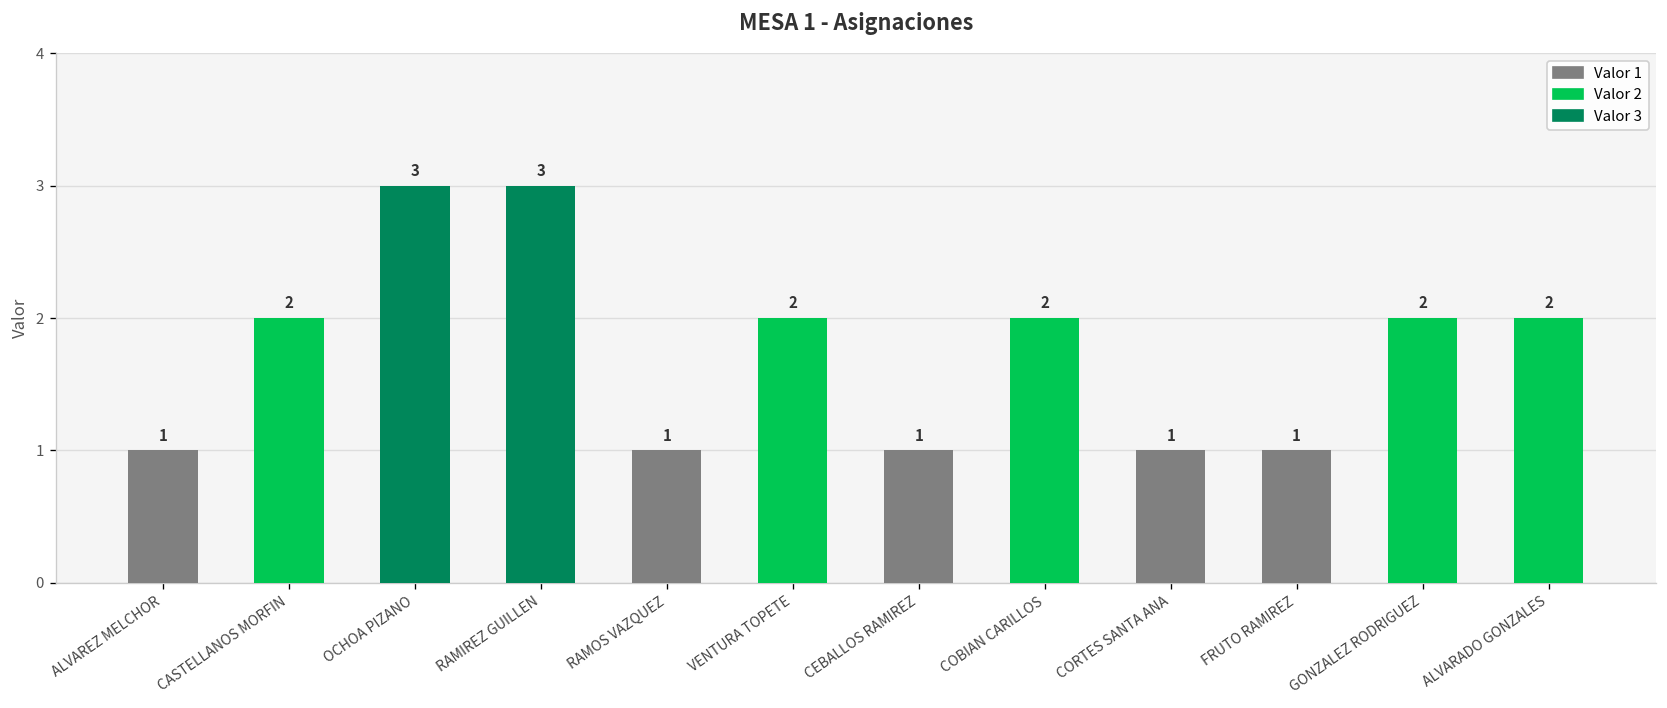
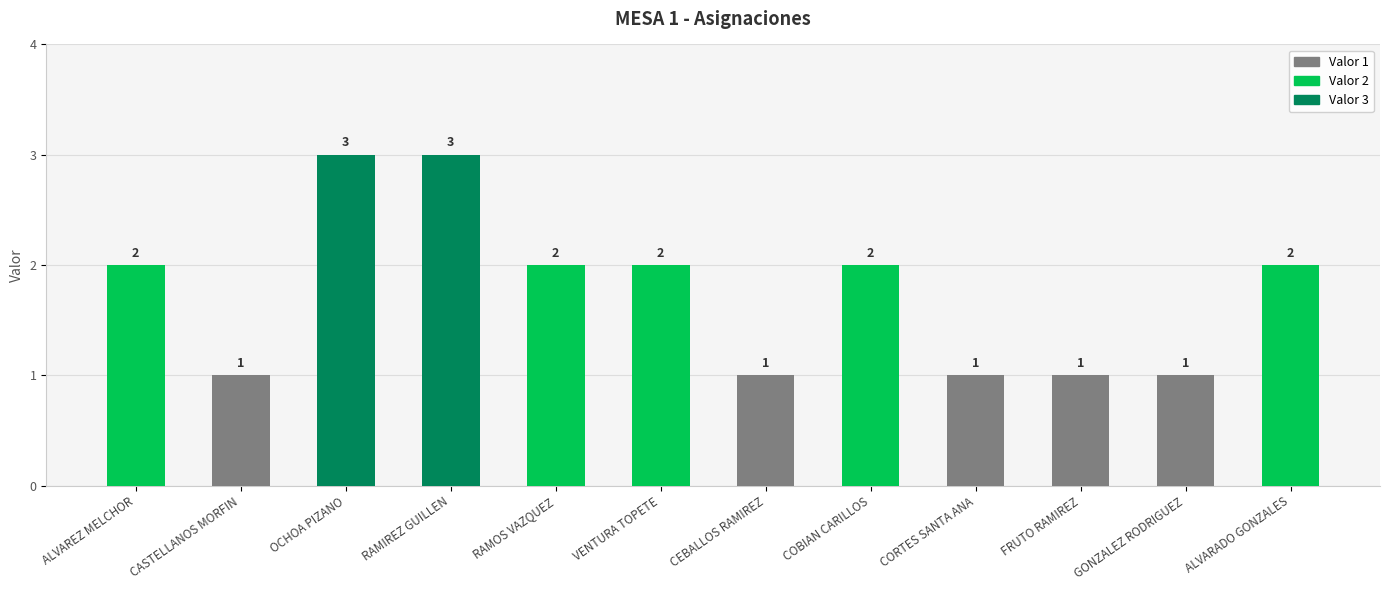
ALVAREZ MELCHOR: 1 -> 2
CASTELLANOS MORFIN: 2 -> 1
RAMOS VAZQUEZ: 1 -> 2
GONZALEZ RODRIGUEZ: 2 -> 1
